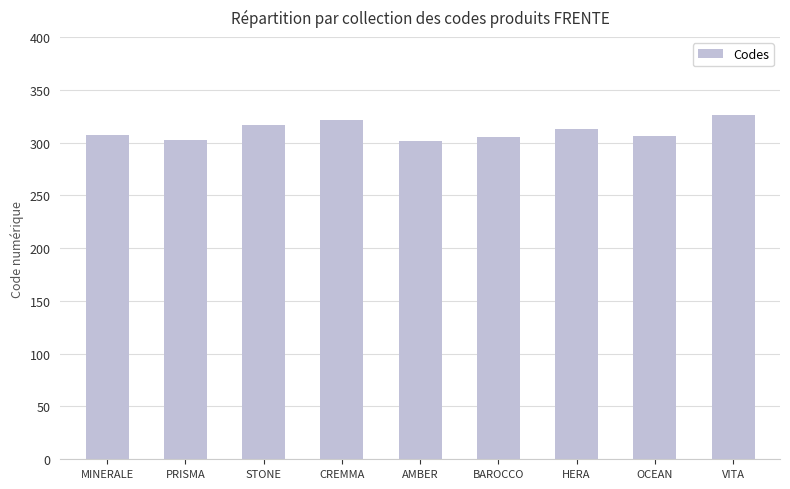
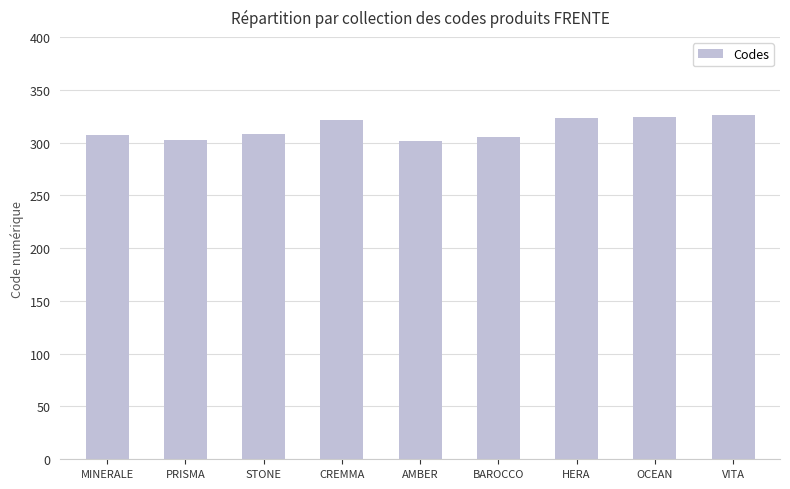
STONE: 317 -> 308
HERA: 313 -> 323
OCEAN: 306 -> 324
